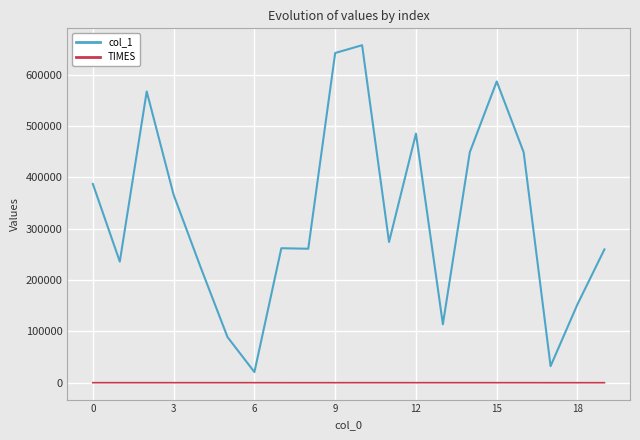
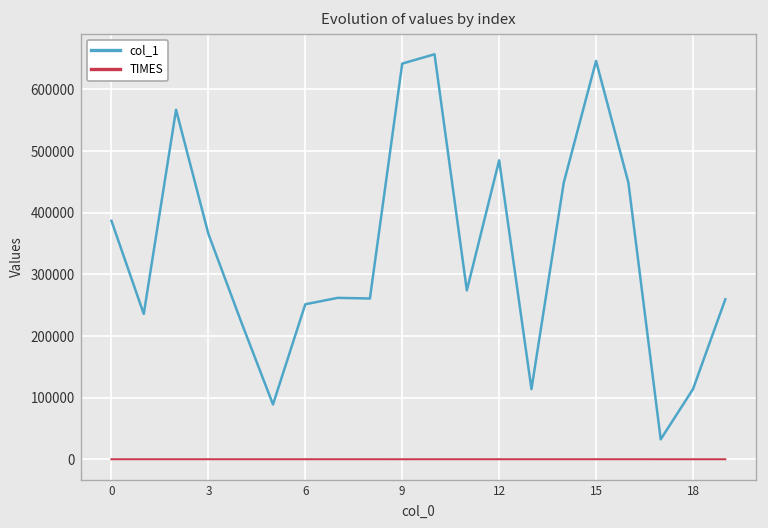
col_1, 6: 20000 -> 250000
col_1, 15: 590000 -> 650000
col_1, 18: 150000 -> 110000
